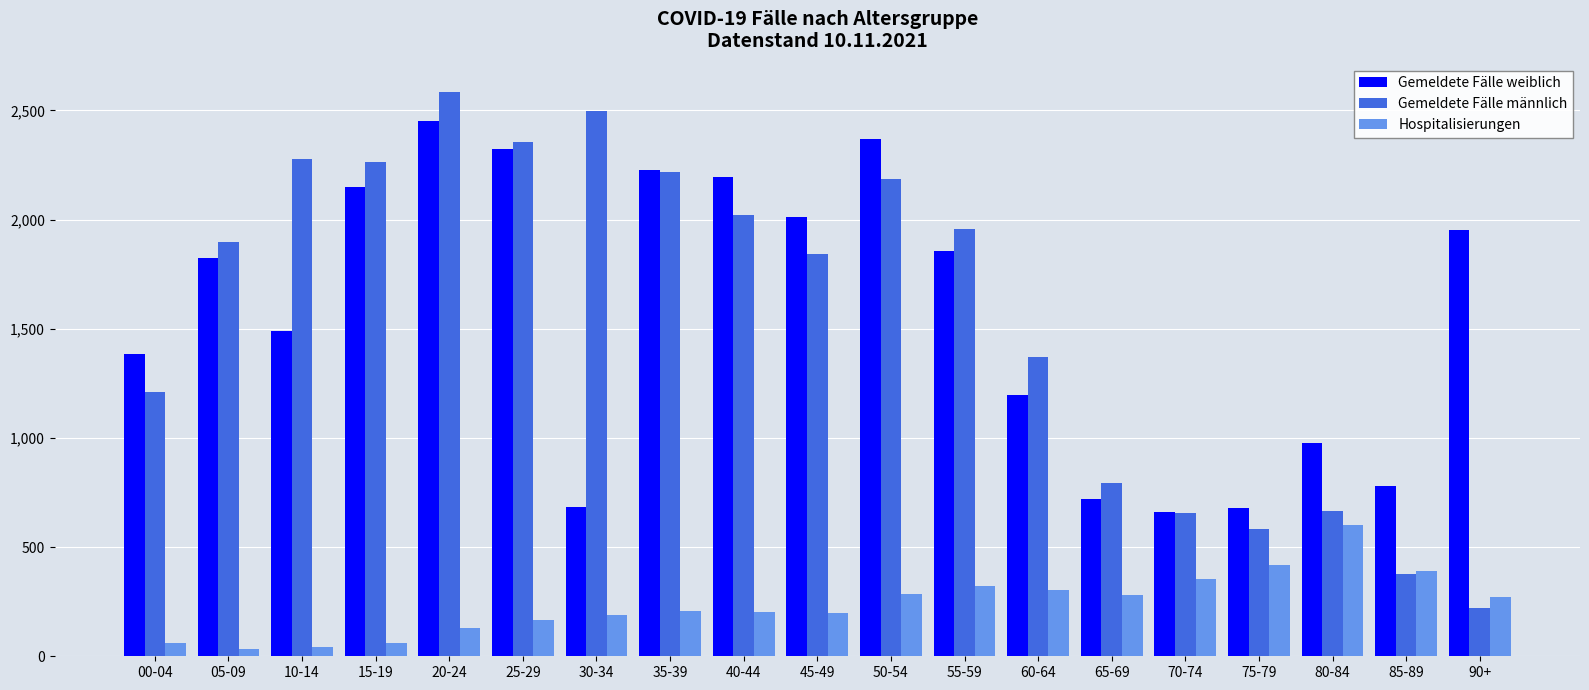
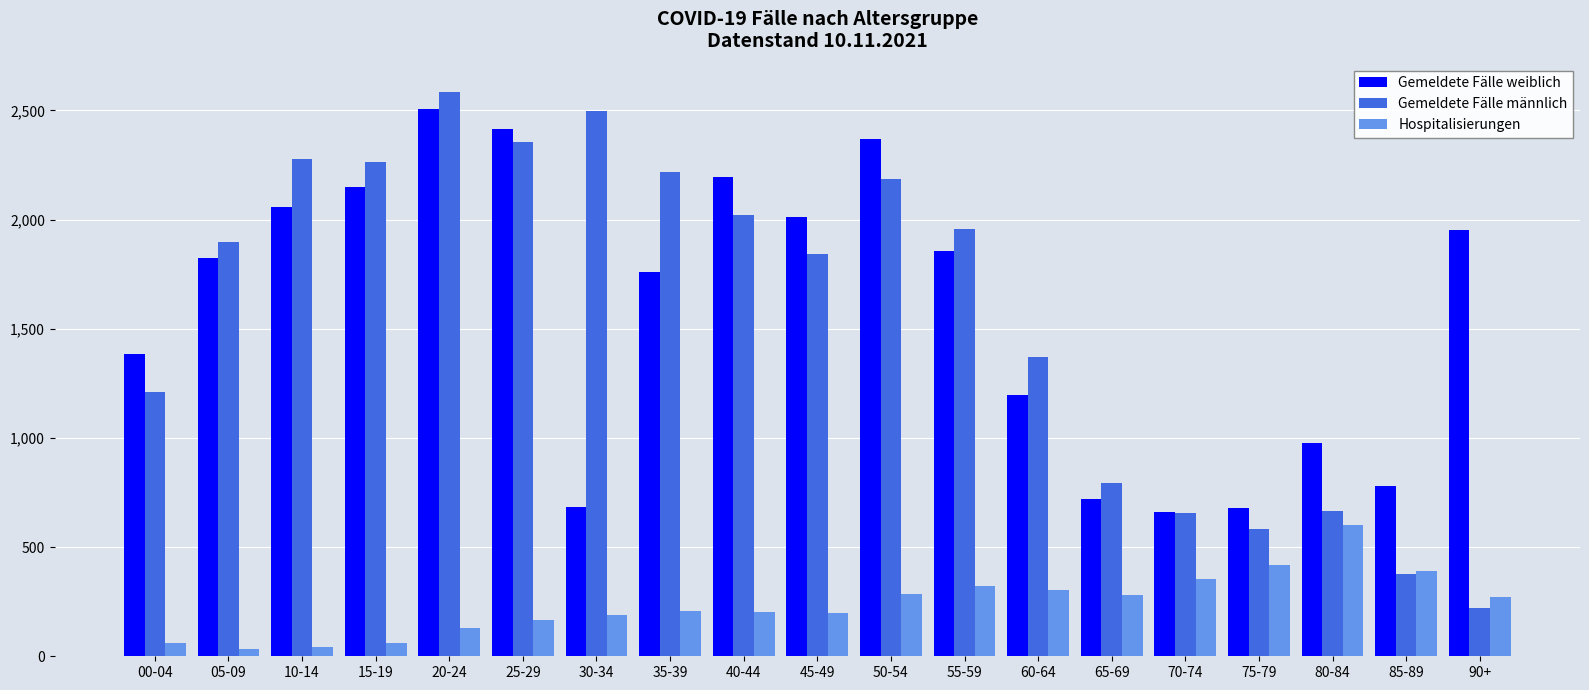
Gemeldete Fälle weiblich, 10-14: 1,490 -> 2,060
Gemeldete Fälle weiblich, 20-24: 2,450 -> 2,510
Gemeldete Fälle weiblich, 25-29: 2,320 -> 2,420
Gemeldete Fälle weiblich, 35-39: 2,230 -> 1,760
